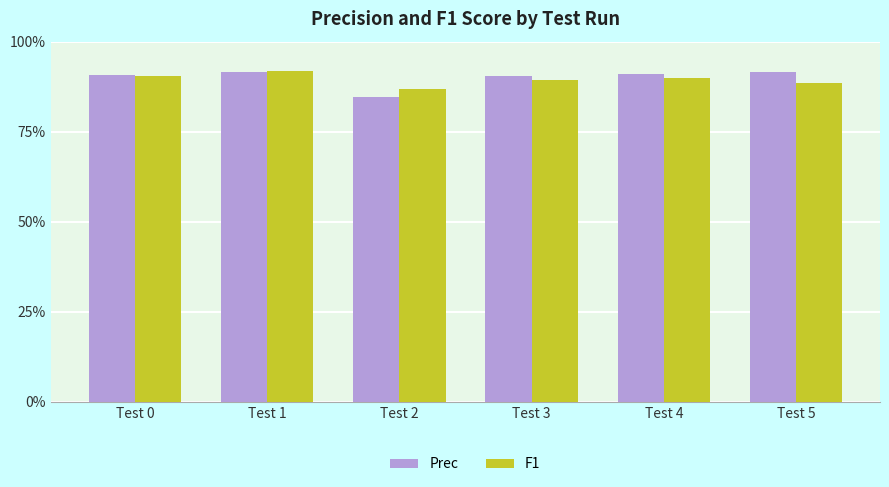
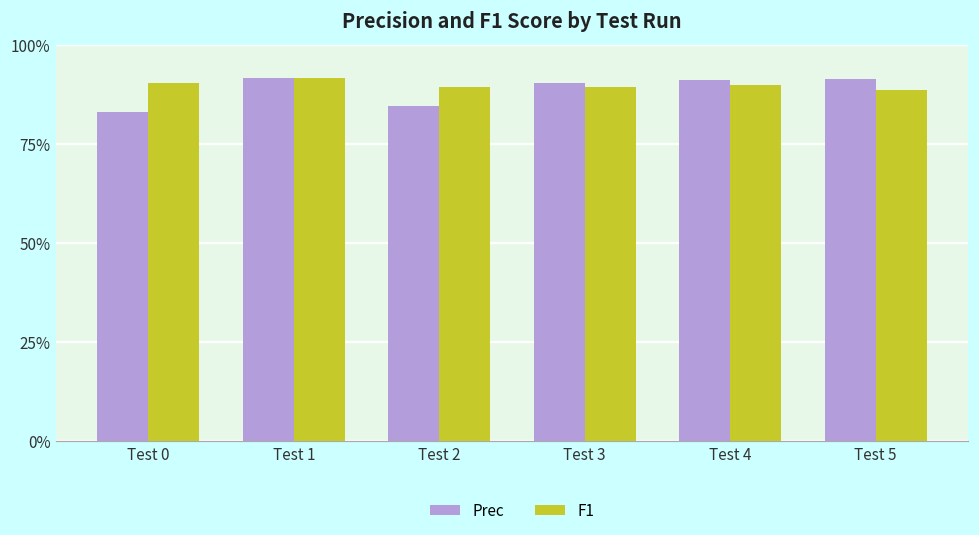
Prec, Test 0: 91% -> 83%
F1, Test 2: 87% -> 90%
